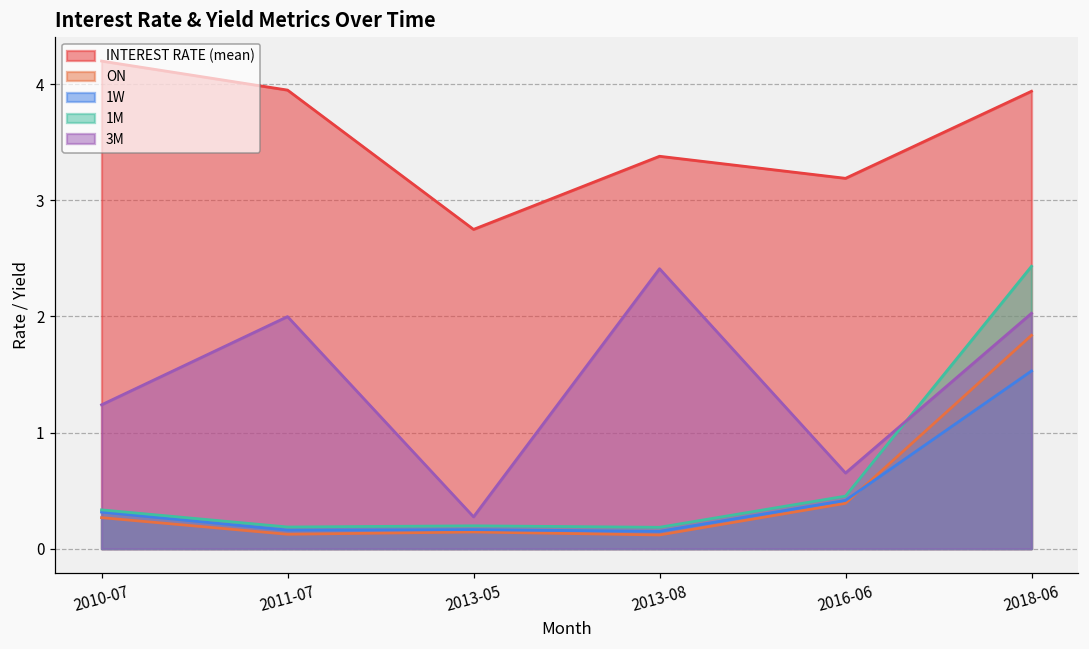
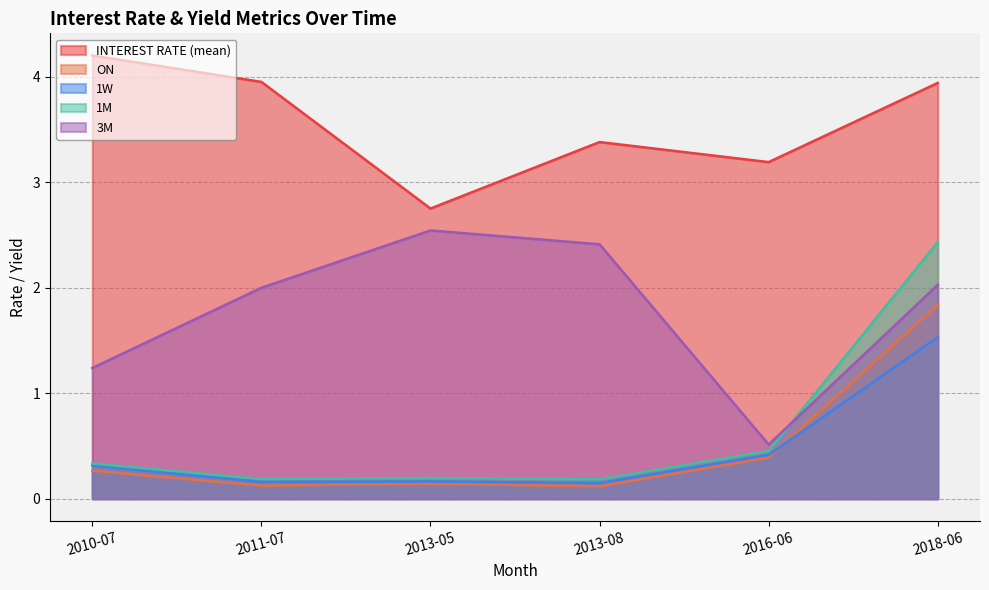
3M, 2013-05: 0.27 -> 2.54
3M, 2016-06: 0.65 -> 0.51
